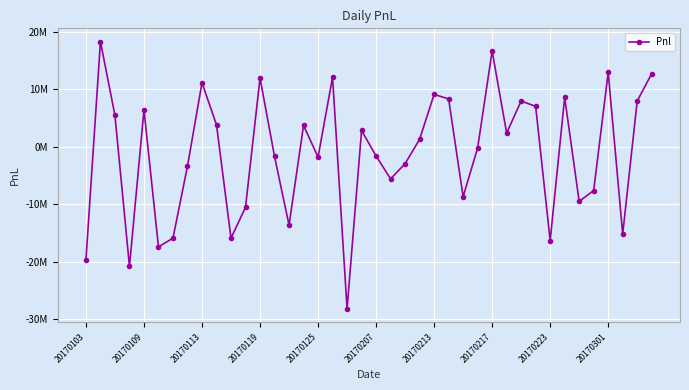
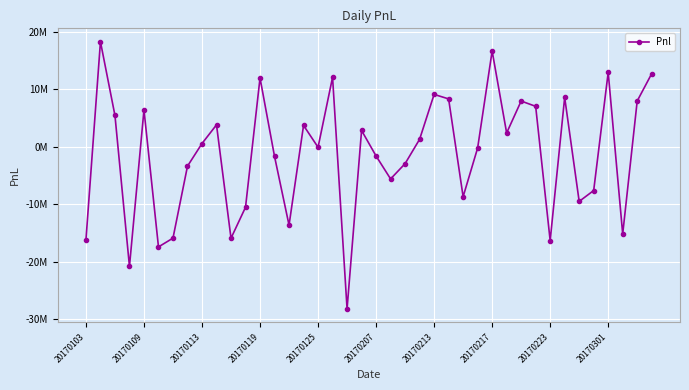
20170103: -20000000 -> -16000000
20170113: 11000000 -> 1000000
20170125: -2000000 -> 0
